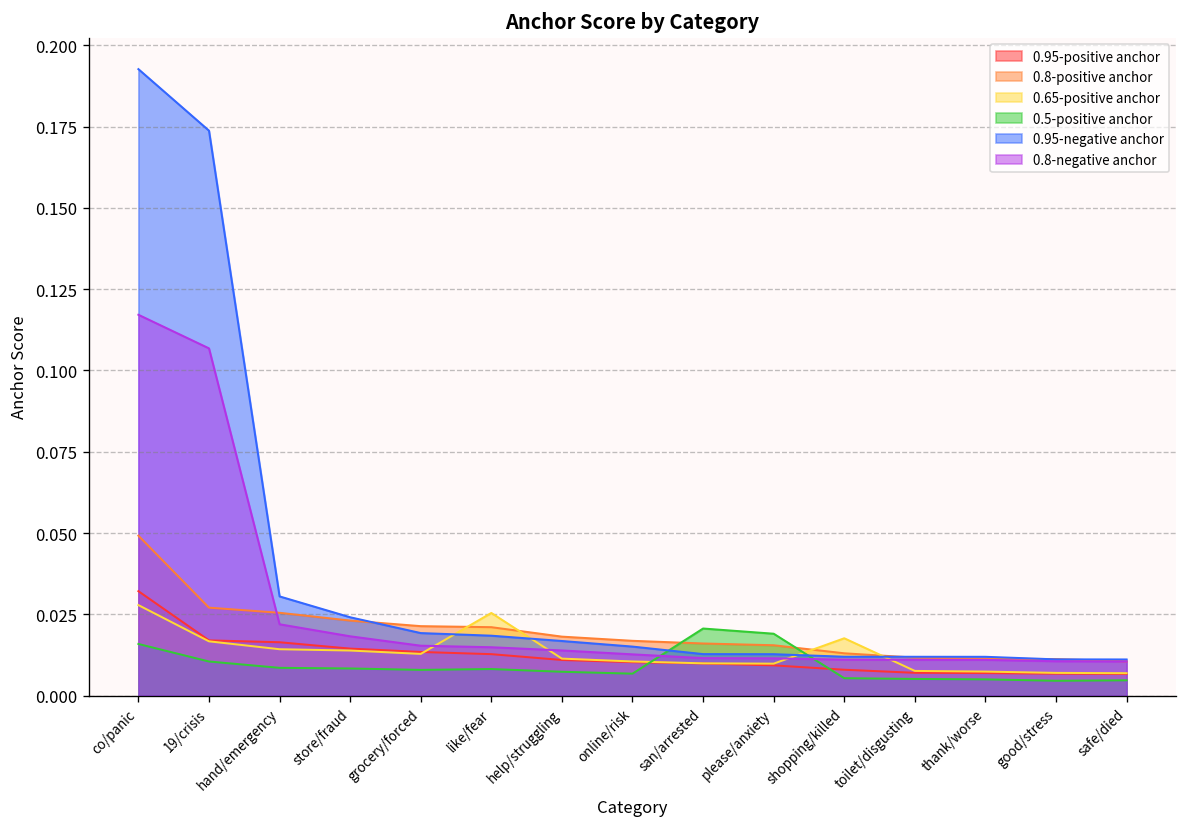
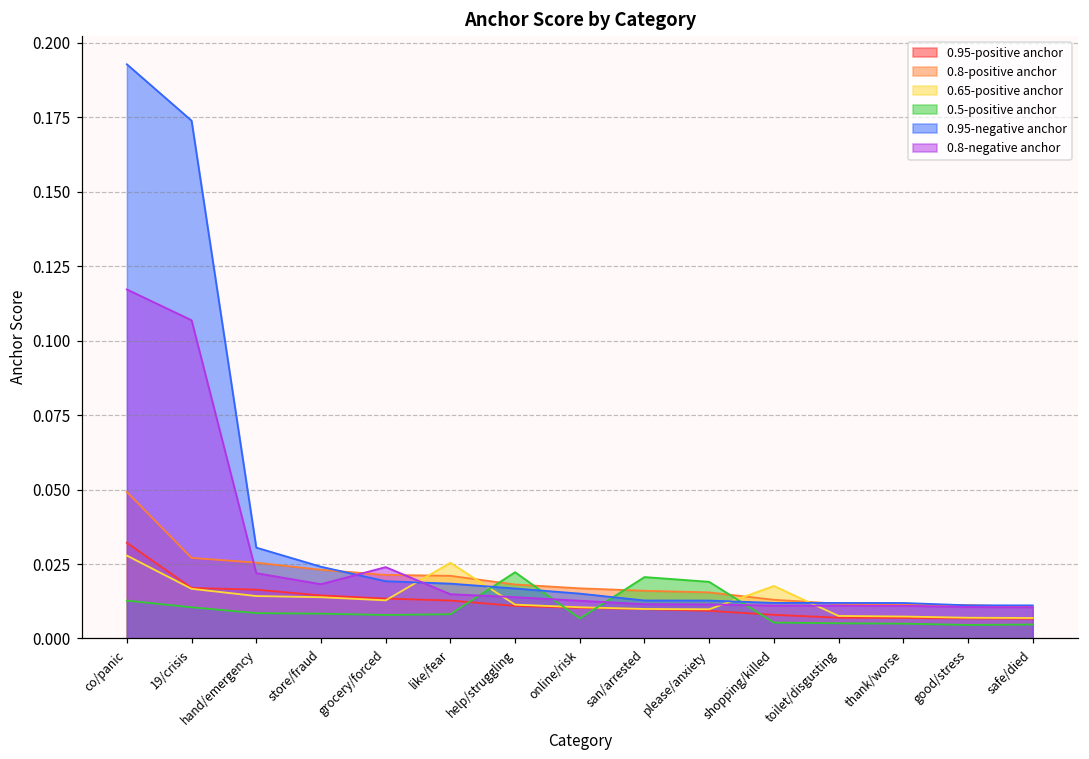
0.5-positive anchor, co/panic: 0.016 -> 0.013
0.8-negative anchor, grocery/forced: 0.015 -> 0.024
0.5-positive anchor, help/struggling: 0.007 -> 0.022
